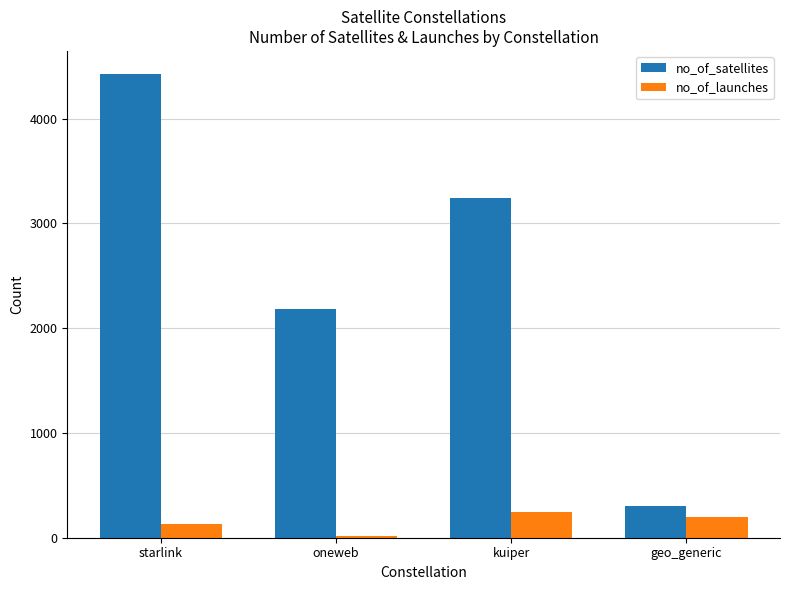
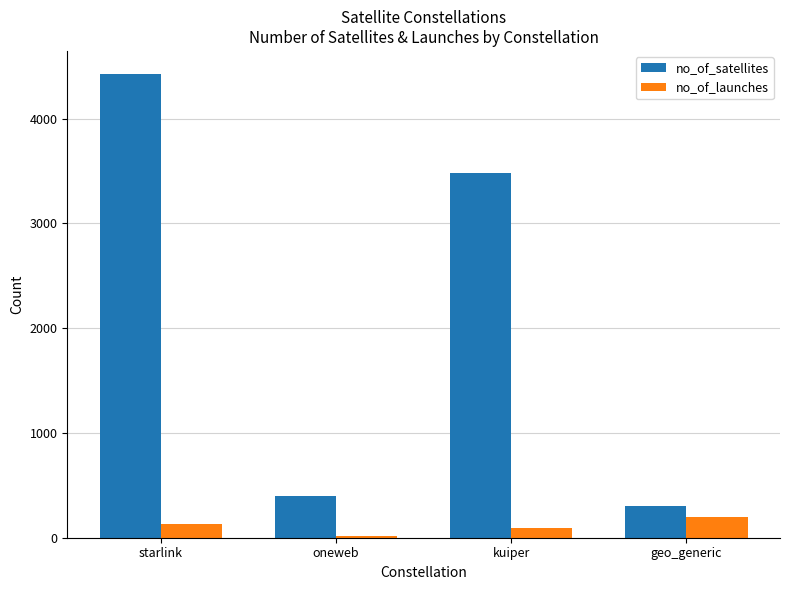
no_of_satellites, oneweb: 2180 -> 390
no_of_satellites, kuiper: 3240 -> 3480
no_of_launches, kuiper: 250 -> 90
